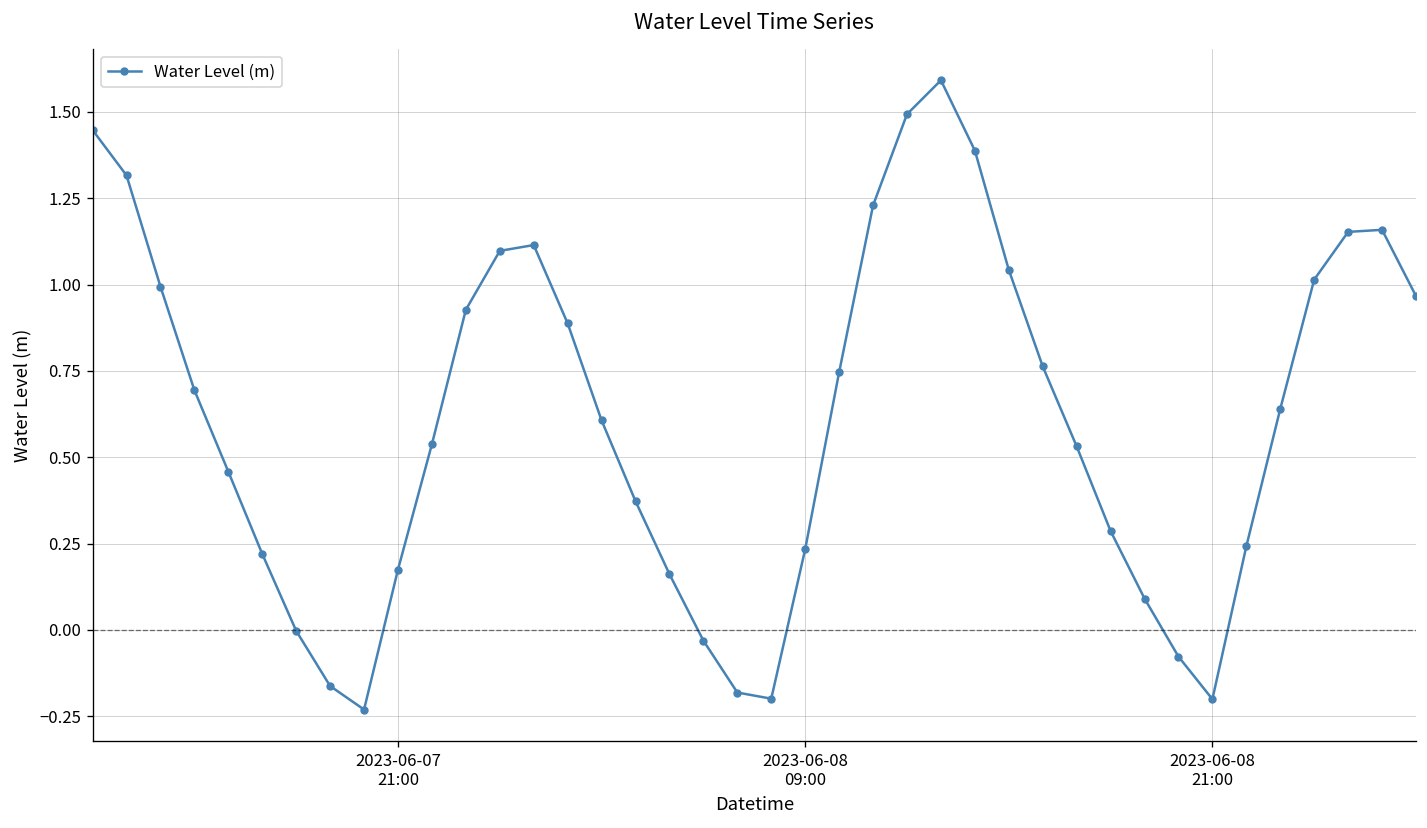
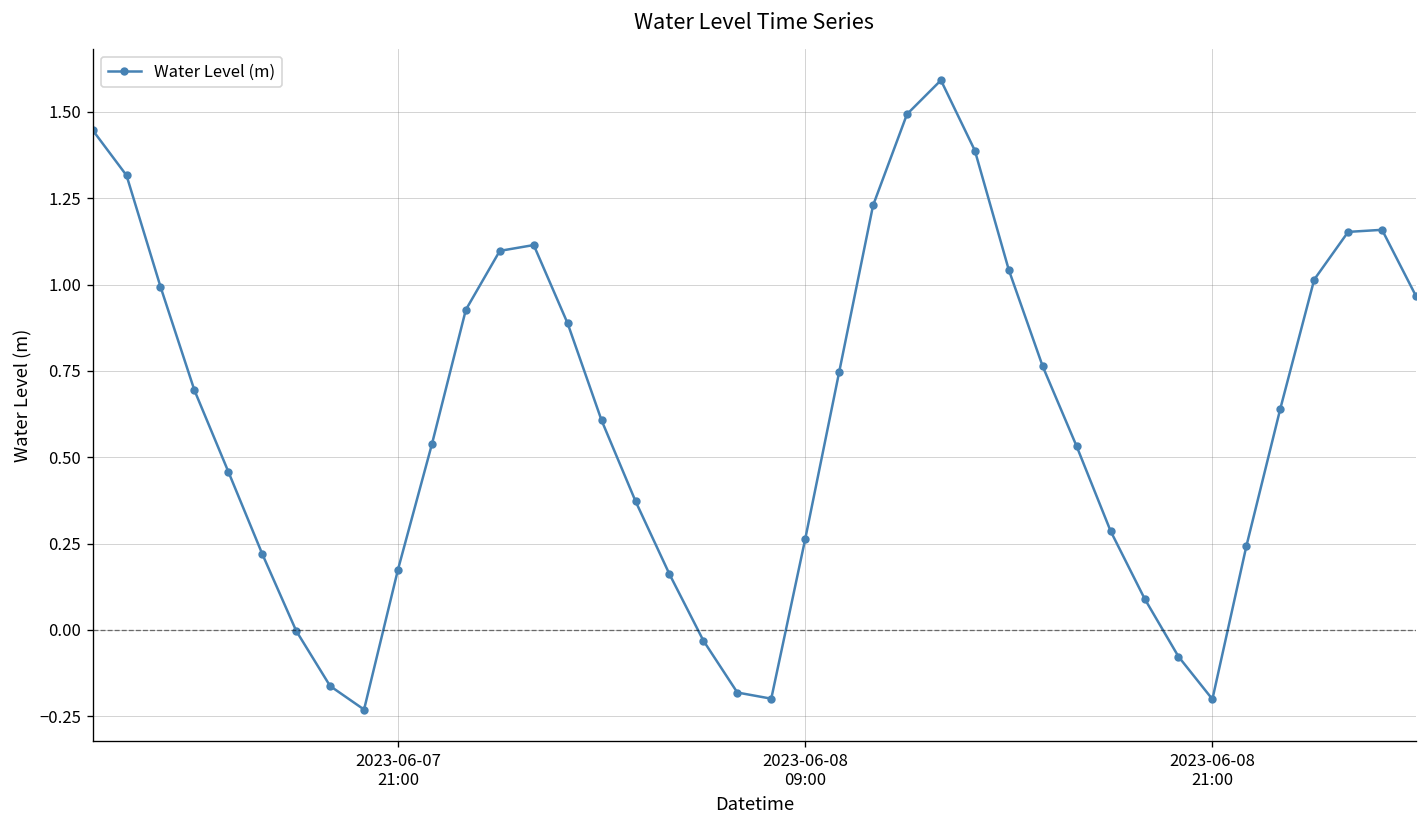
2023-06-08 09:00: 0.23 -> 0.26
